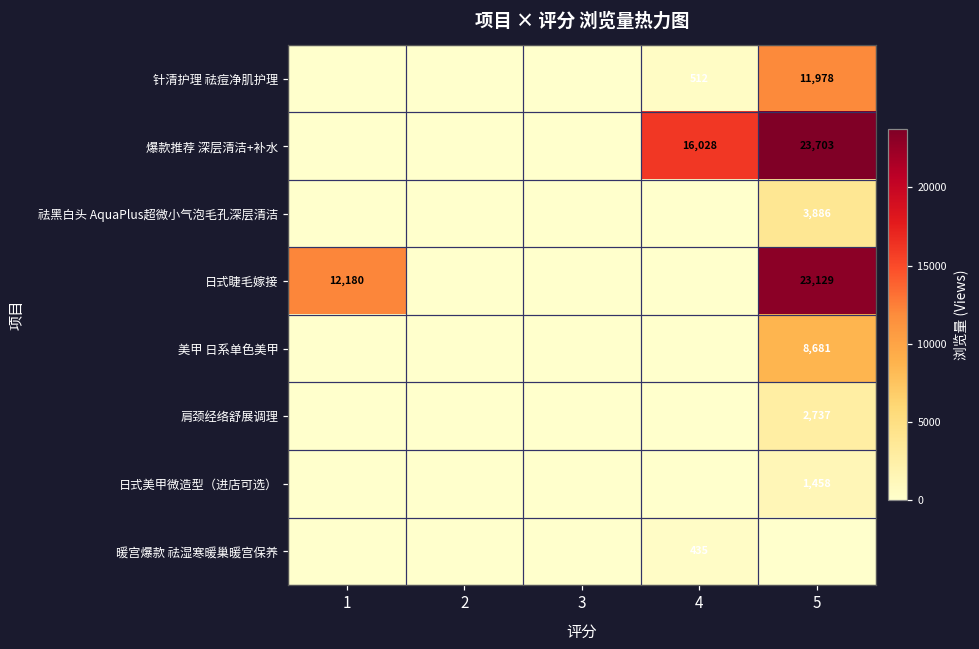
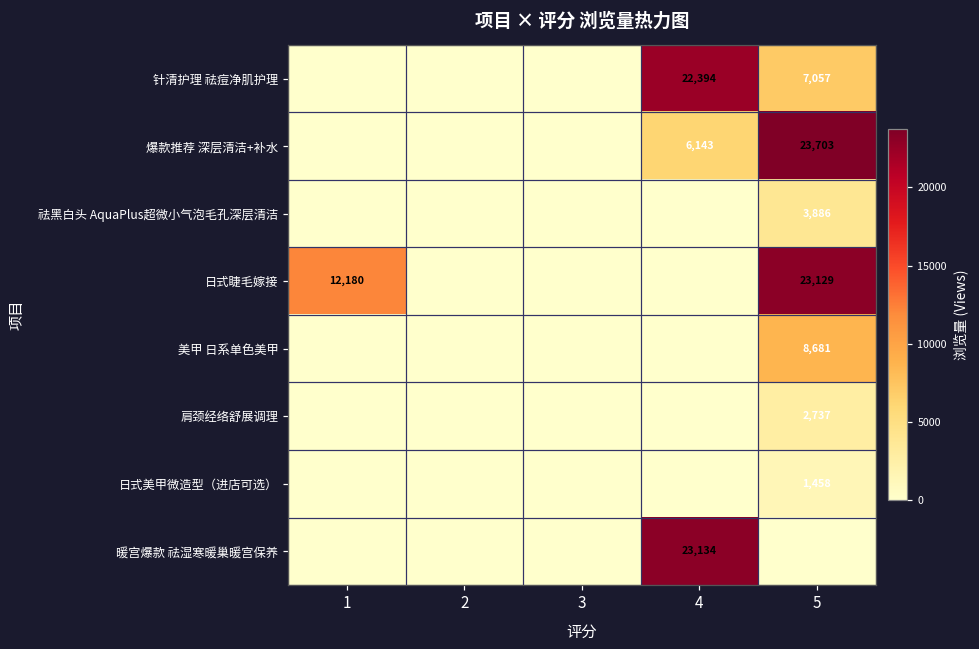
针清护理 祛痘净肌护理, 4: 512 -> 22,394
针清护理 祛痘净肌护理, 5: 11,978 -> 7,057
爆款推荐 深层清洁+补水, 4: 16,028 -> 6,143
暖宫爆款 祛湿寒暖巢暖宫保养, 4: 435 -> 23,134
